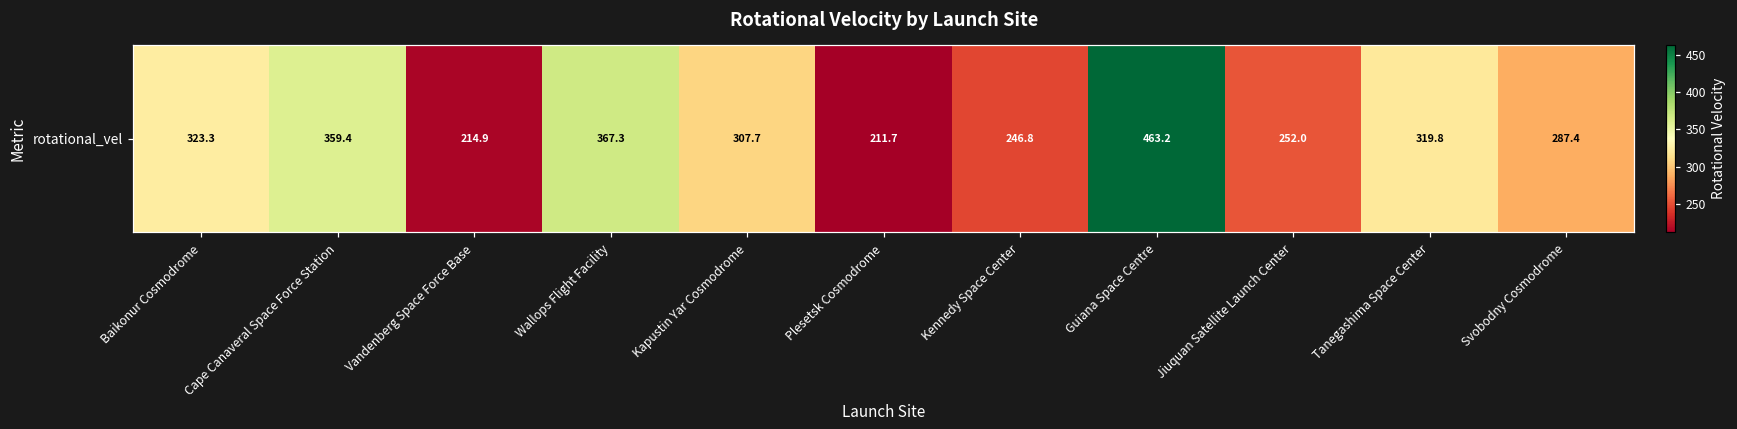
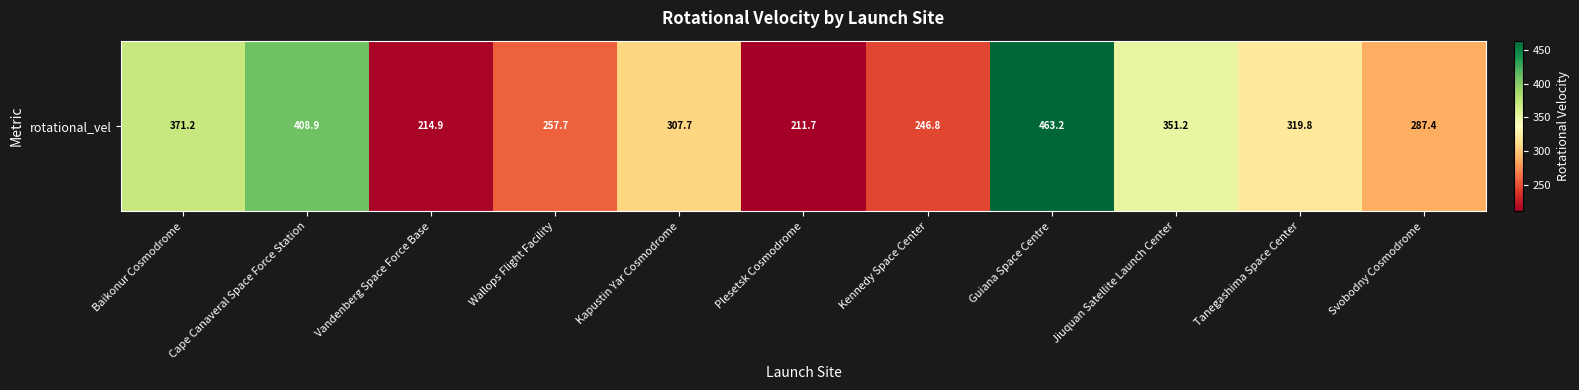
rotational_vel, Baikonur Cosmodrome: 323.3 -> 371.2
rotational_vel, Cape Canaveral Space Force Station: 359.4 -> 408.9
rotational_vel, Wallops Flight Facility: 367.3 -> 257.7
rotational_vel, Jiuquan Satellite Launch Center: 252.0 -> 351.2
